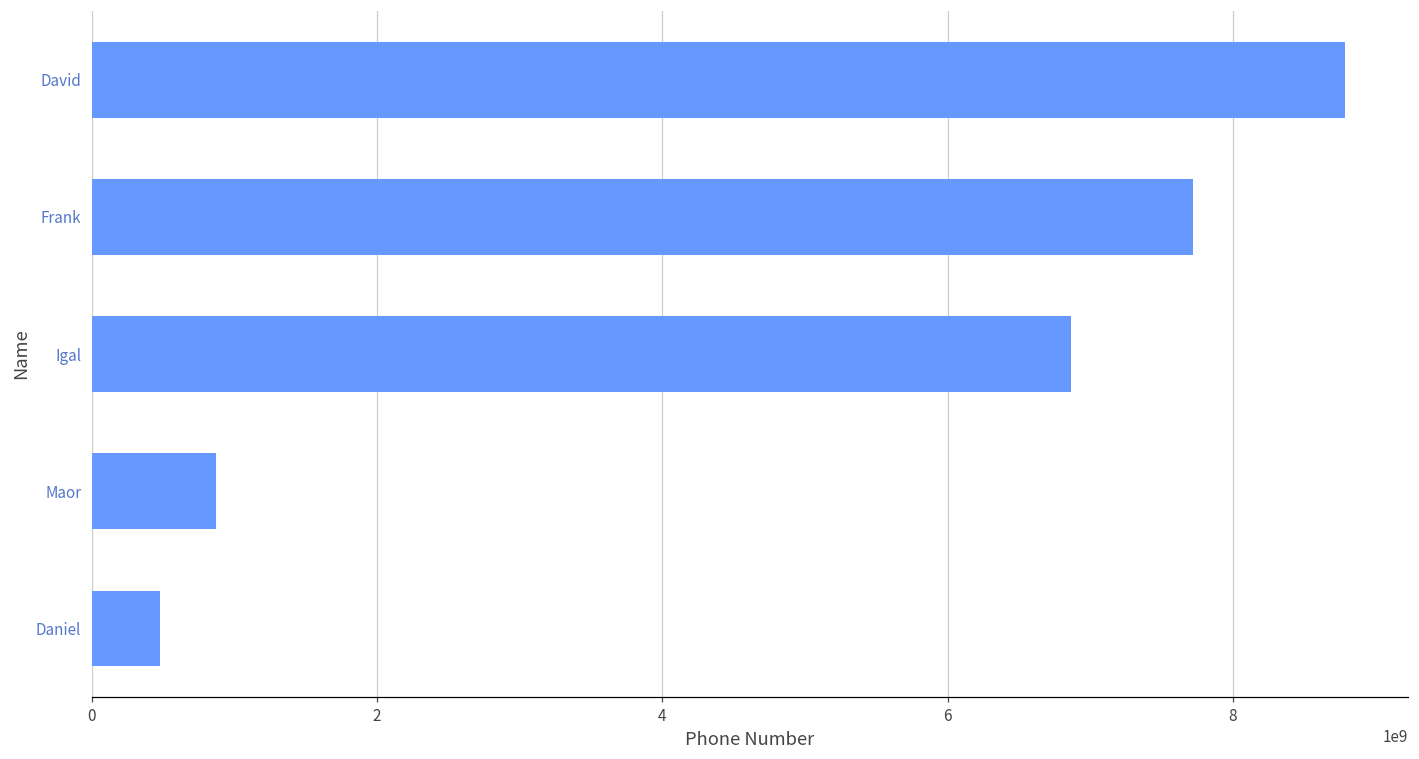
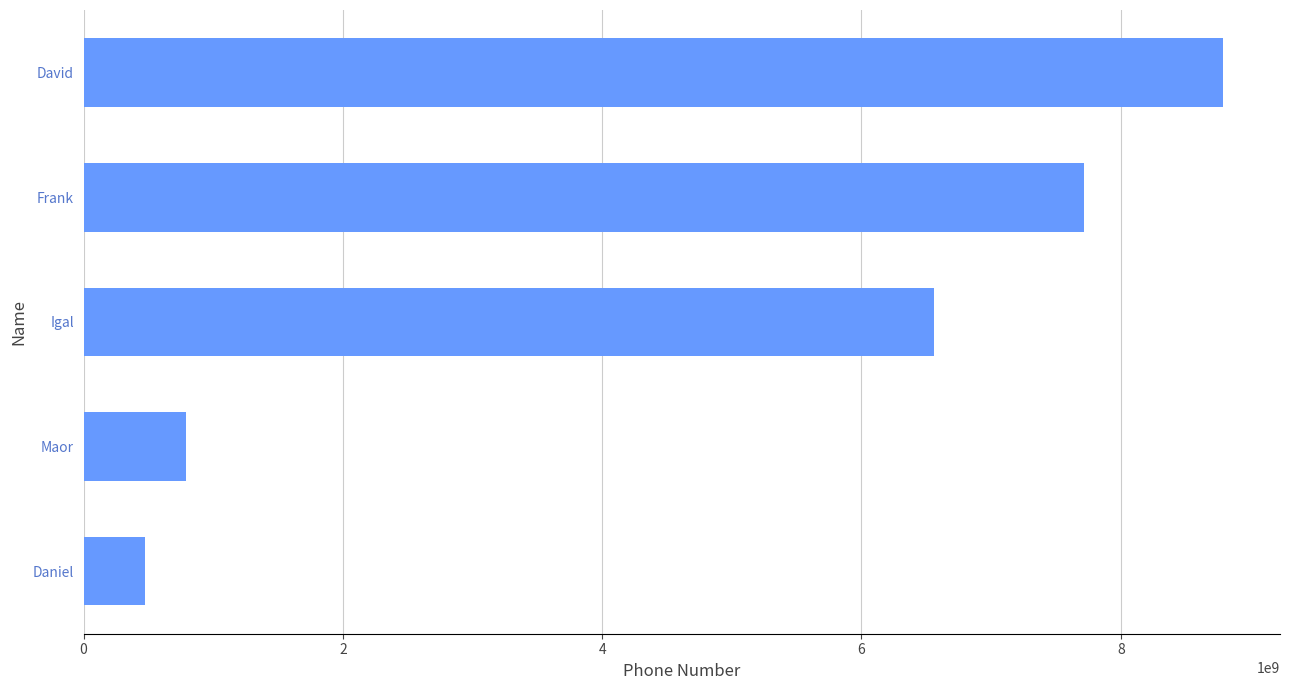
Igal: 6870000000 -> 6560000000
Maor: 870000000 -> 790000000
